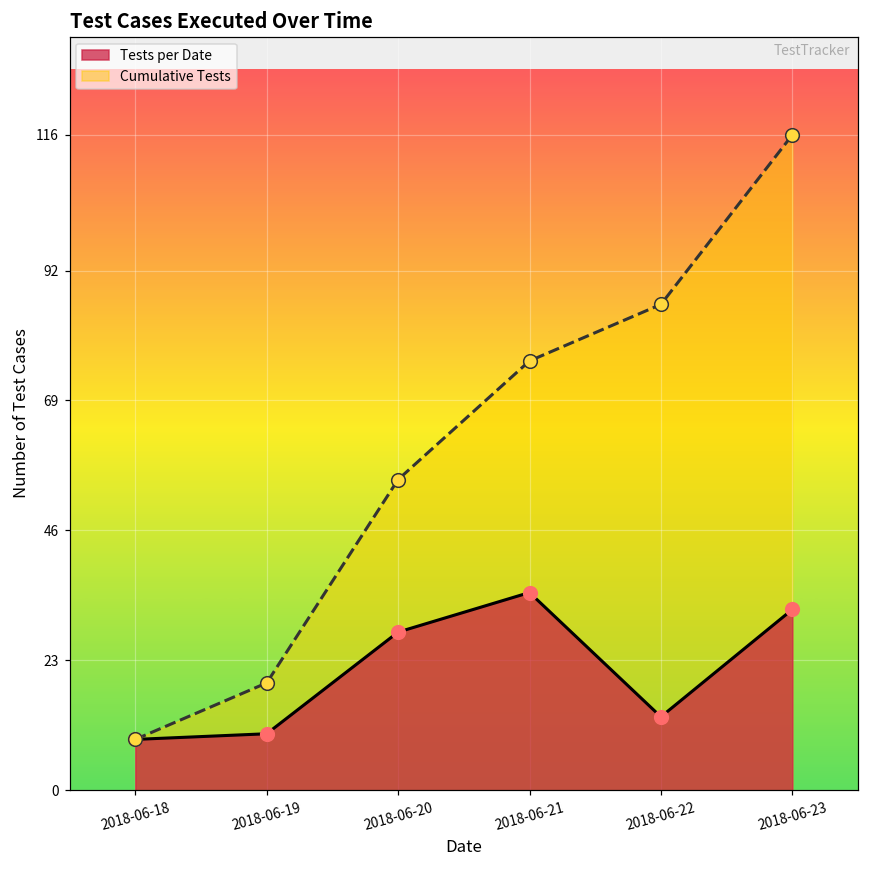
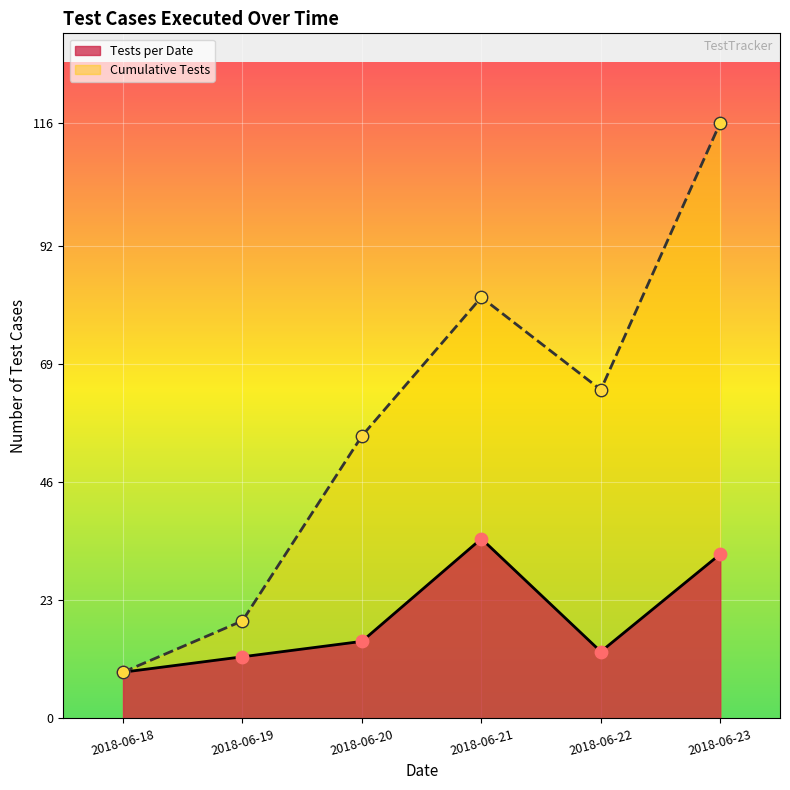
Tests per Date, 2018-06-19: 10 -> 12
Tests per Date, 2018-06-20: 28 -> 15
Cumulative Tests, 2018-06-21: 76 -> 82
Cumulative Tests, 2018-06-22: 86 -> 64
